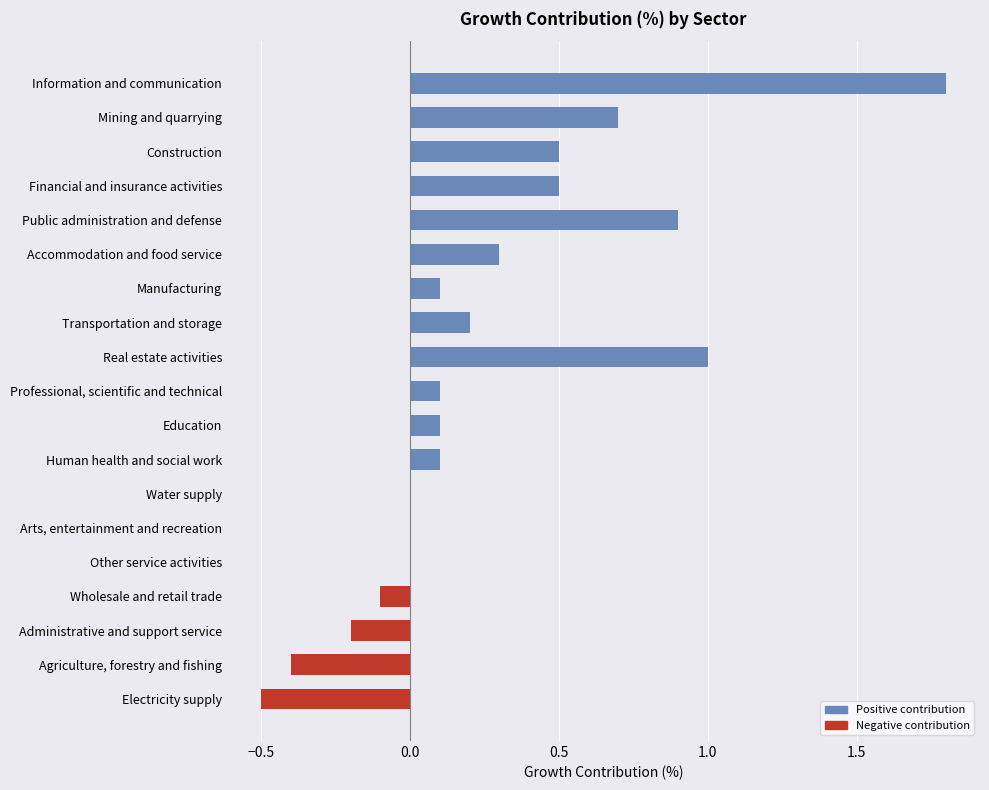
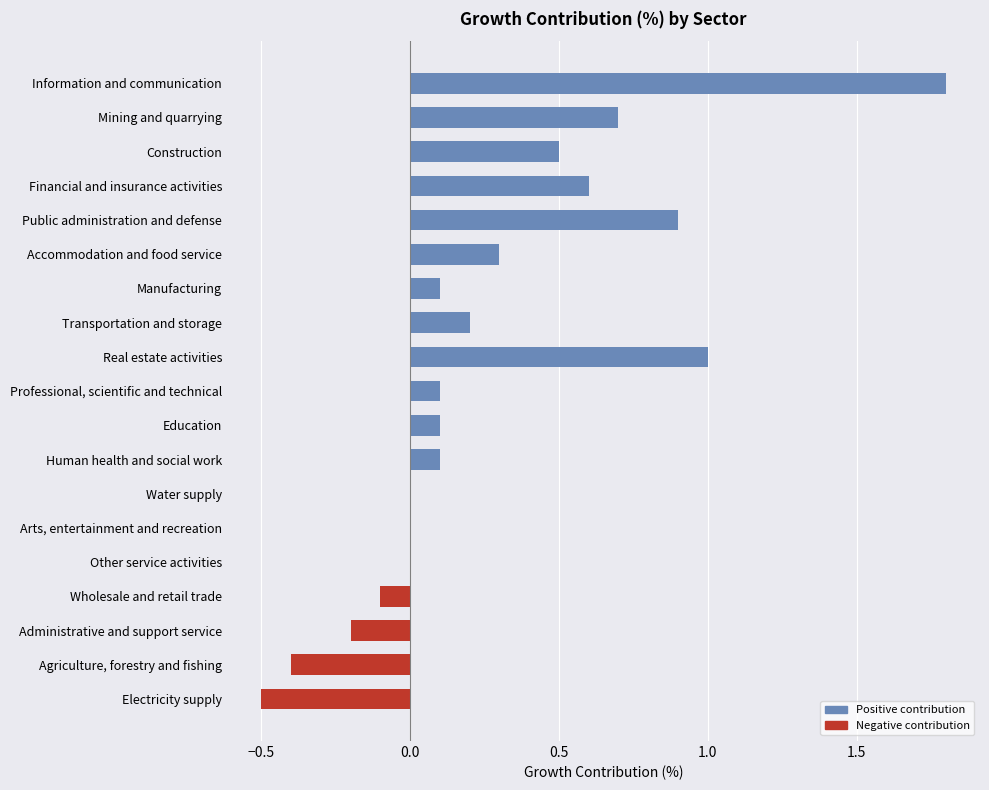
Positive contribution, Financial and insurance activities: 0.5 -> 0.6
